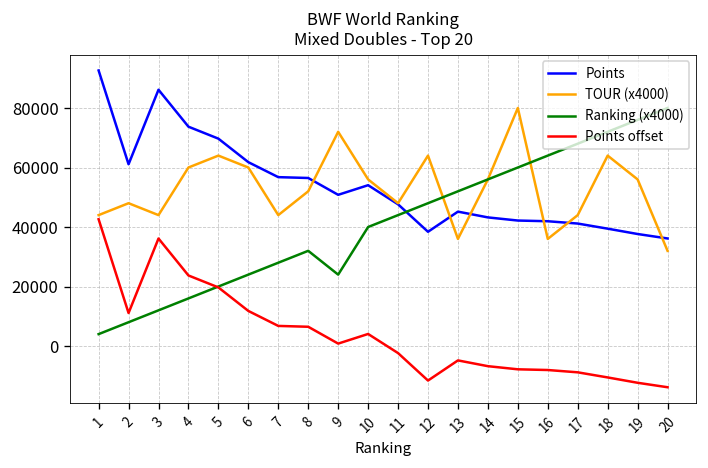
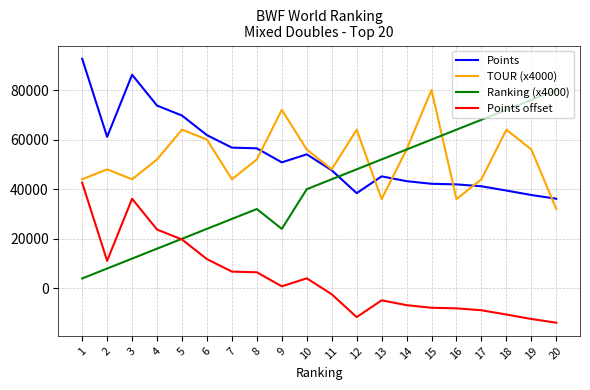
TOUR (x4000), 4: 60000 -> 52000
